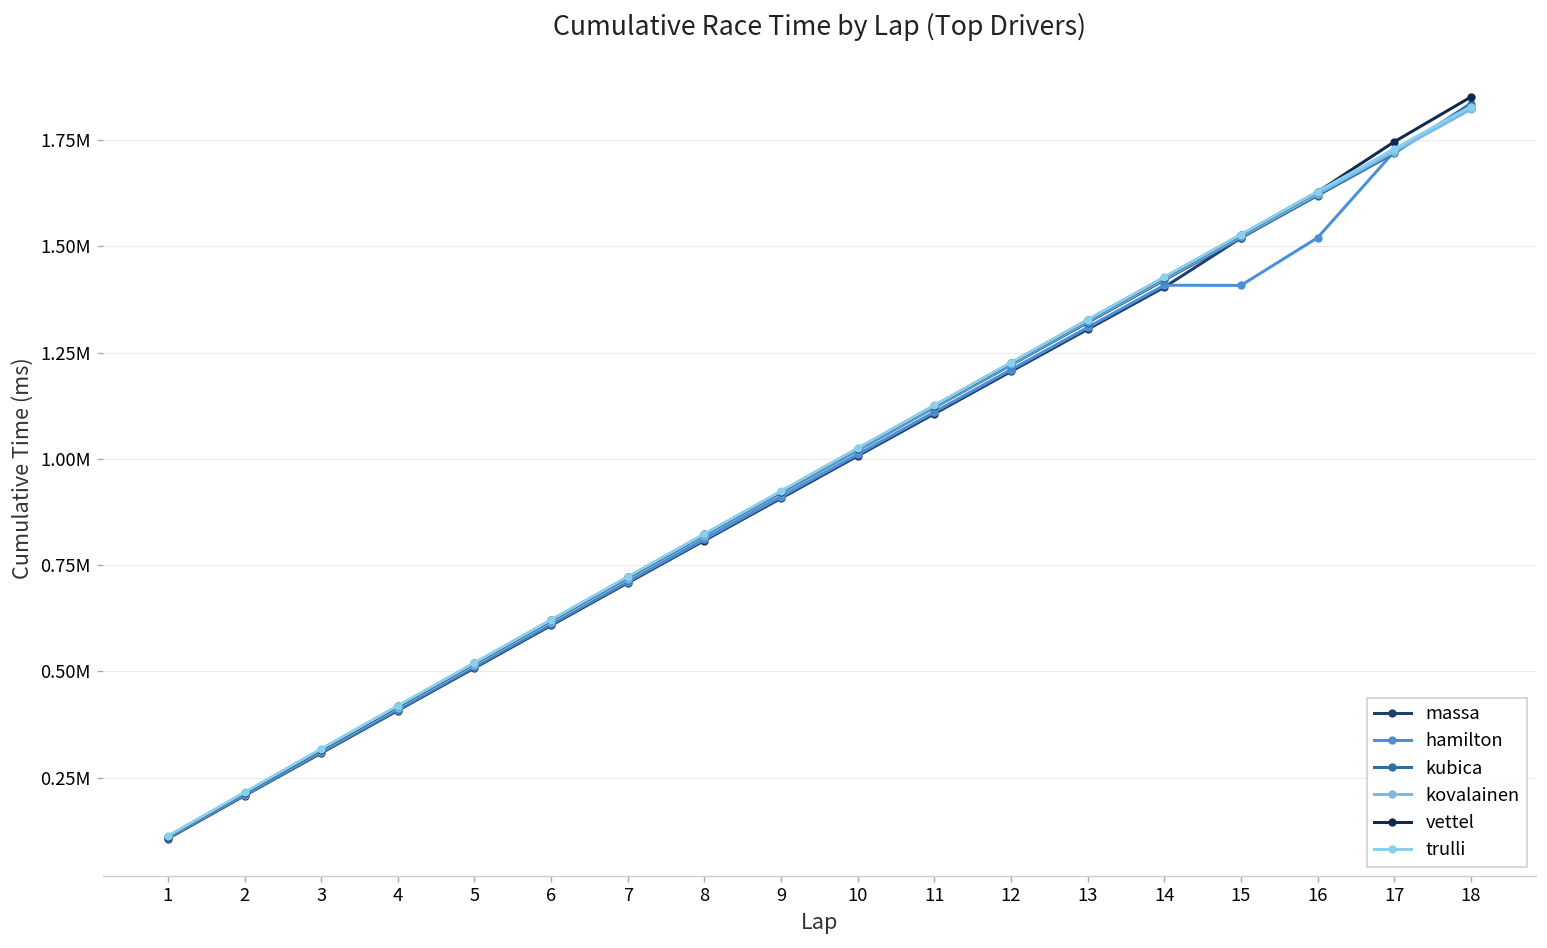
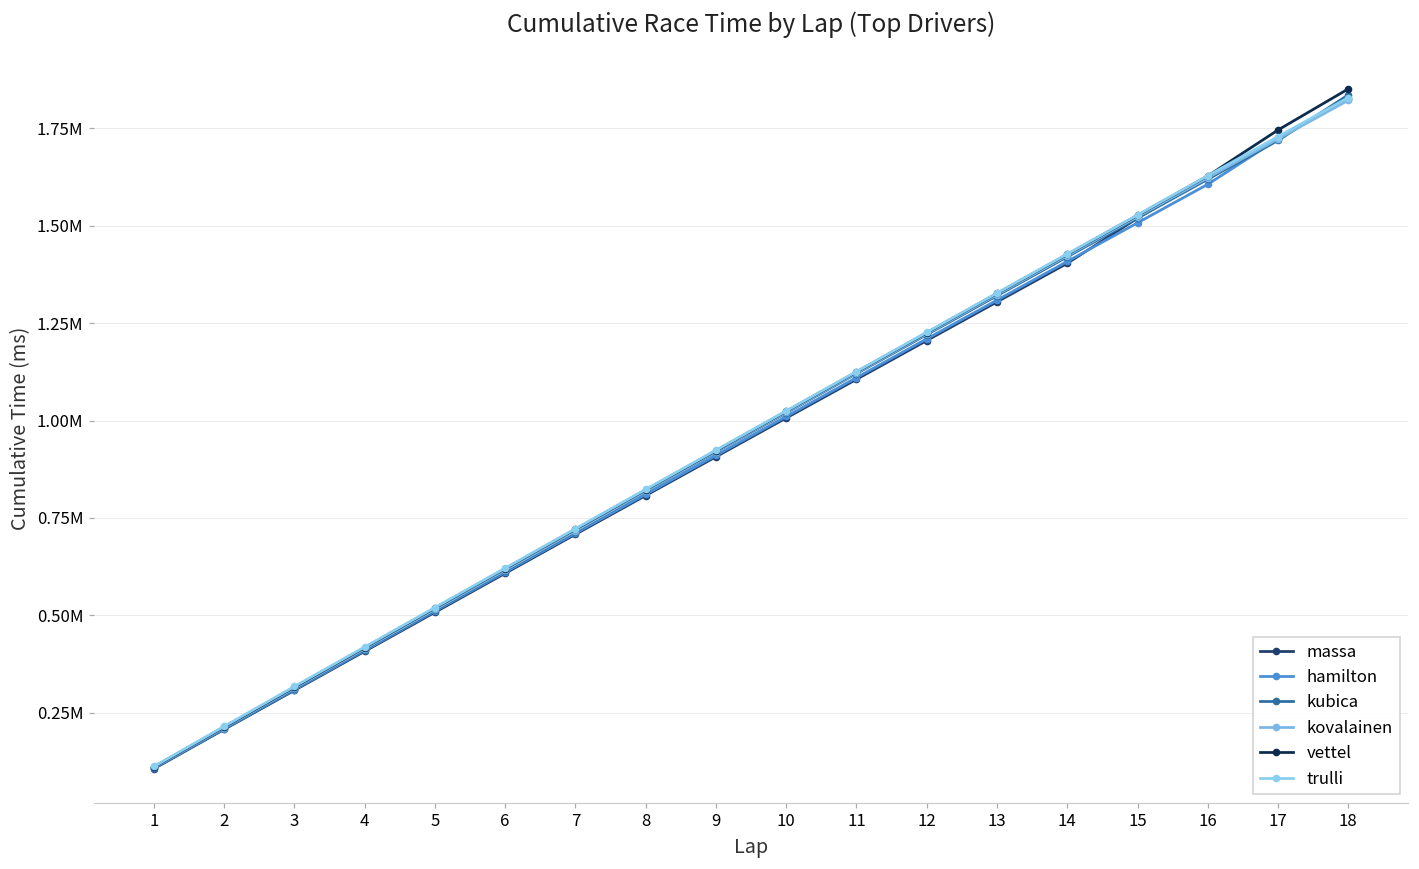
hamilton, 15: 1410000 -> 1510000
hamilton, 16: 1520000 -> 1610000
